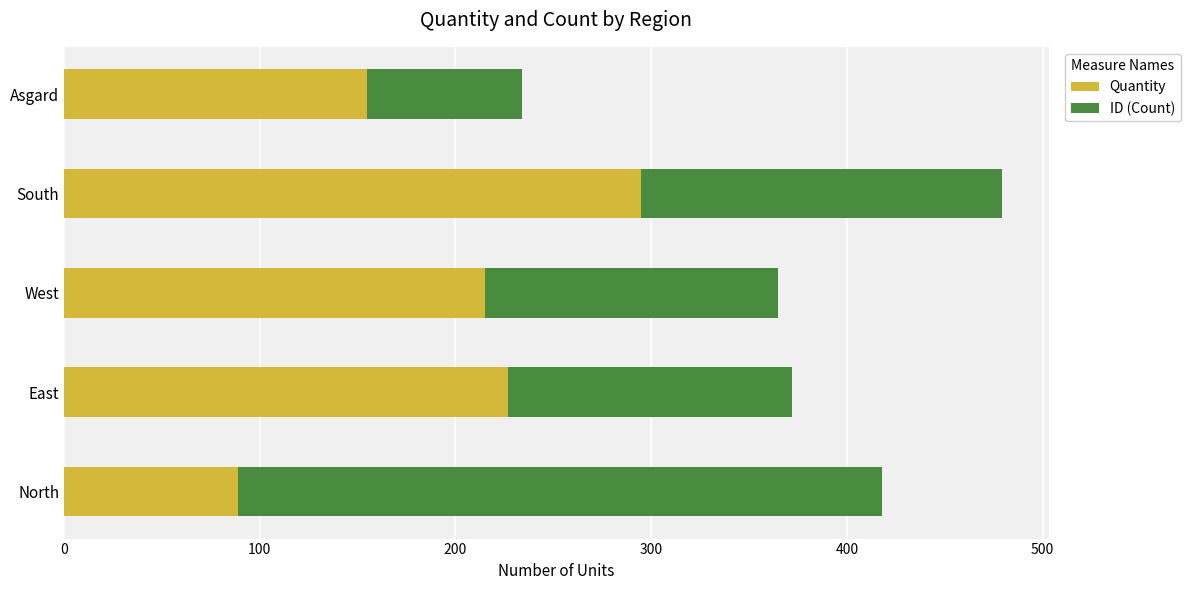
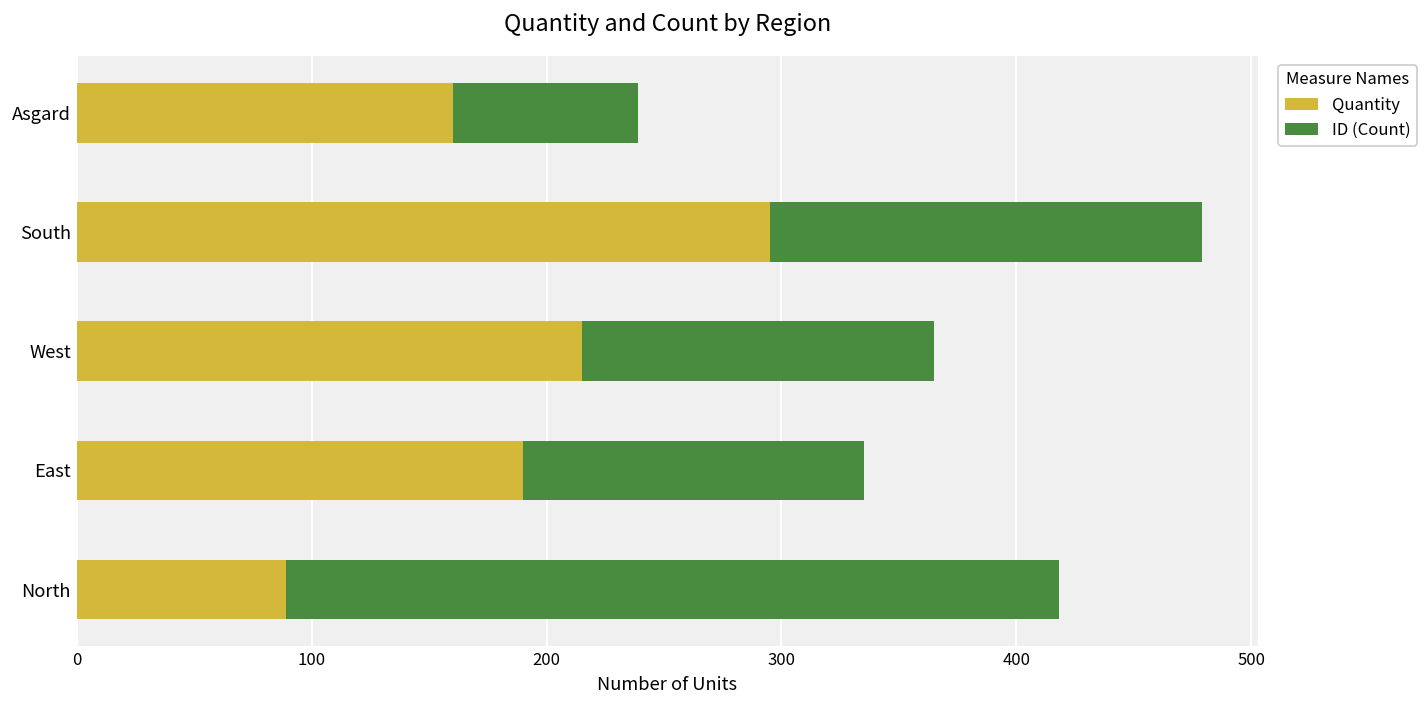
Quantity, Asgard: 155 -> 160
Quantity, East: 227 -> 190
